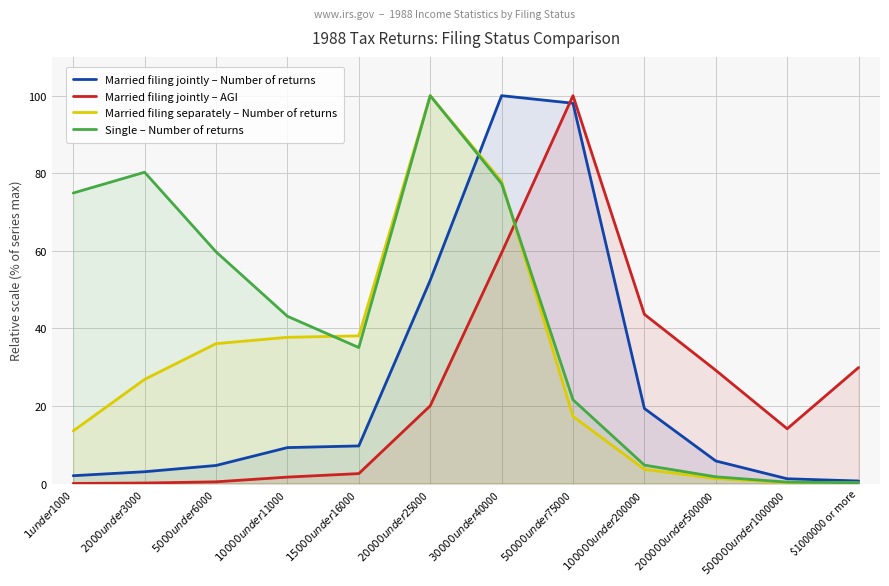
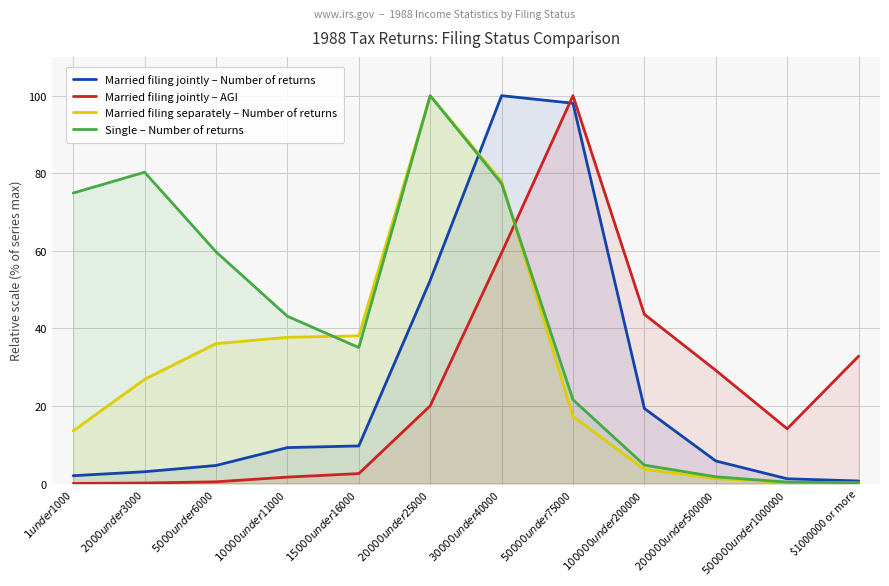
Married filing jointly – AGI, $1000000 or more: 30 -> 33
